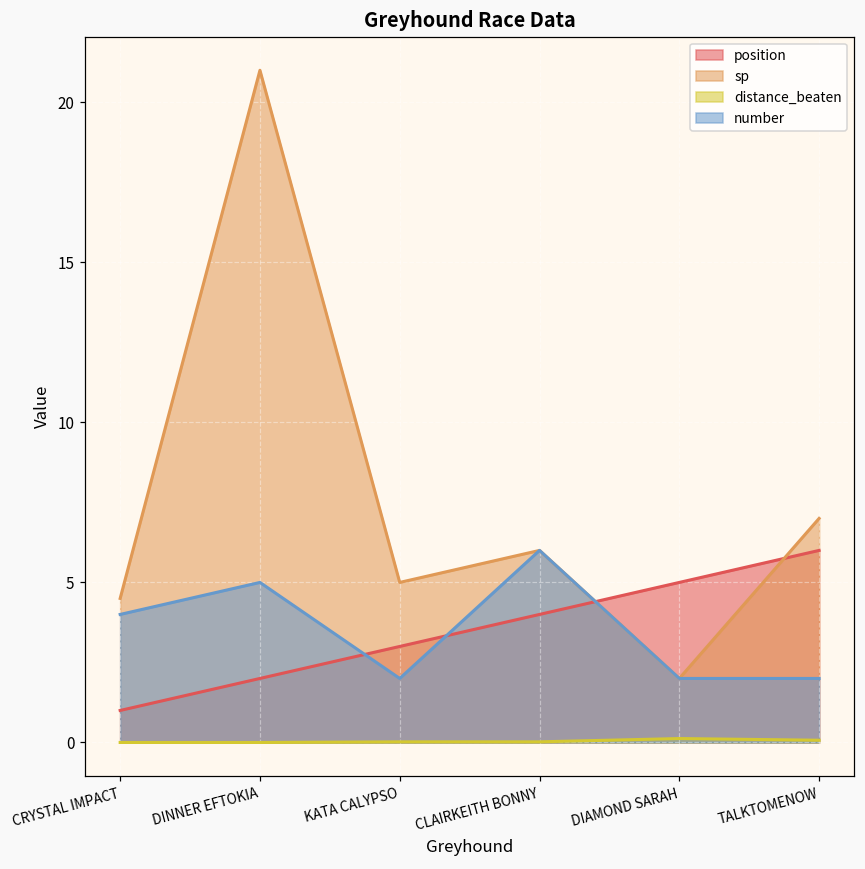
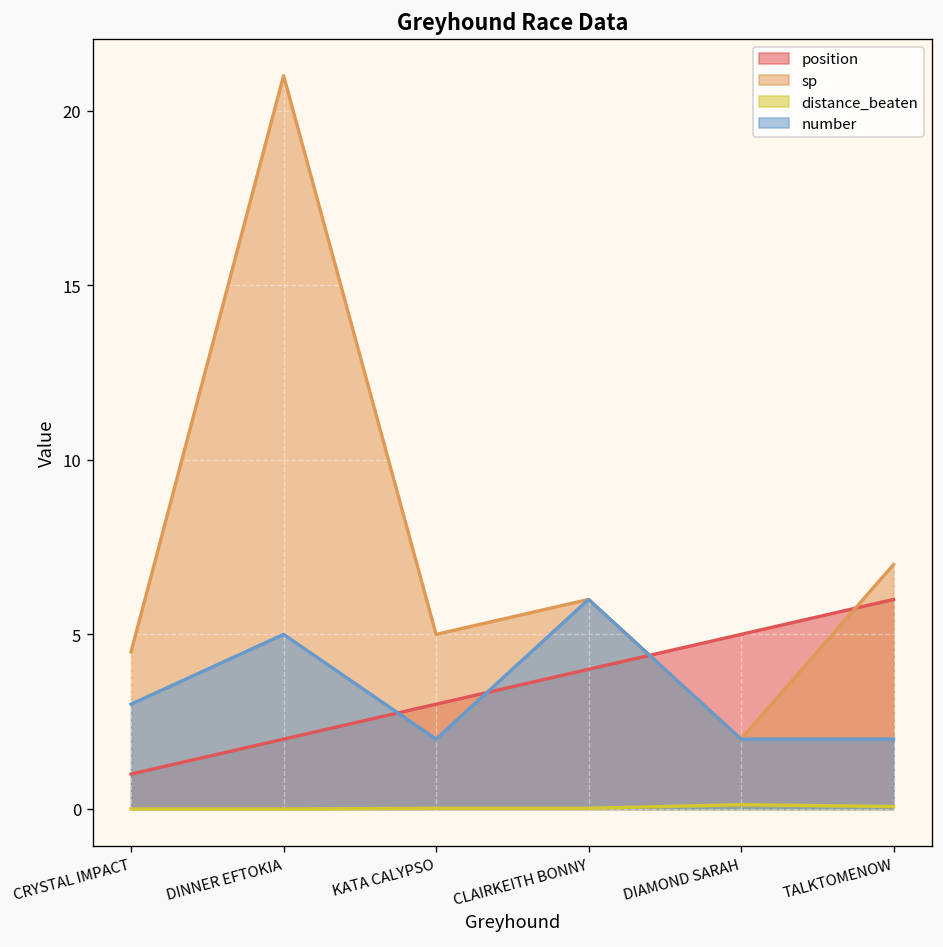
number, CRYSTAL IMPACT: 4 -> 3
